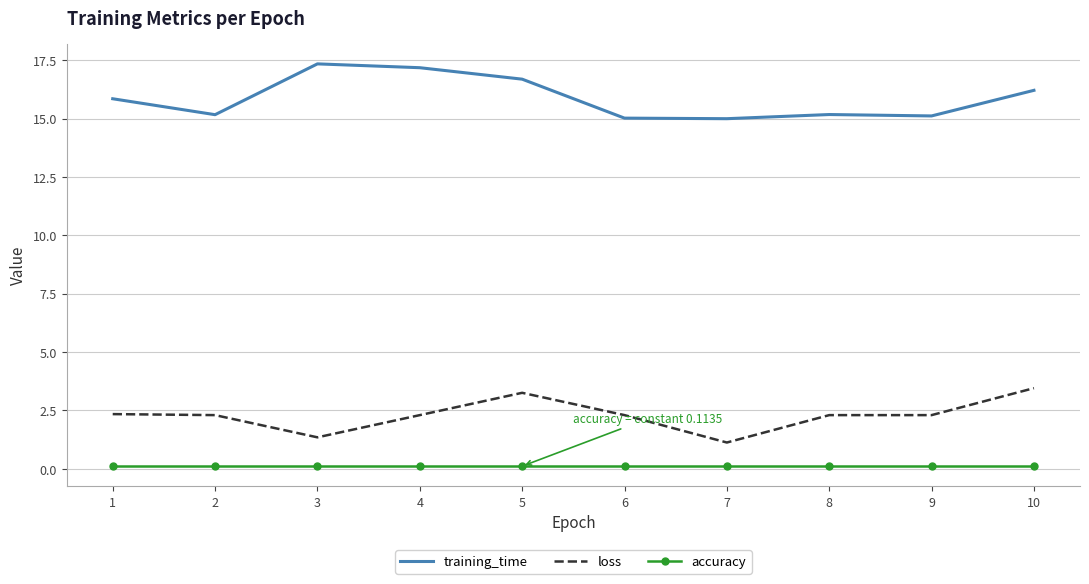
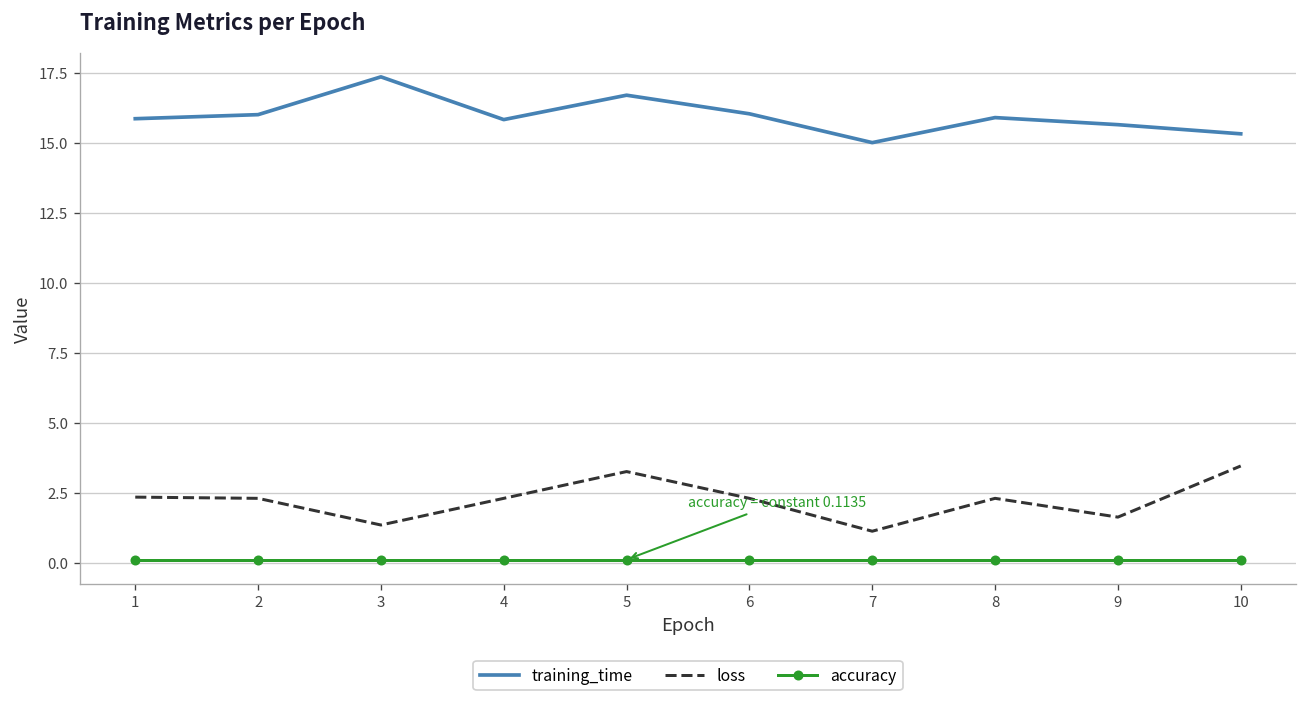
training_time, 2: 15.2 -> 16.0
training_time, 4: 17.2 -> 15.8
training_time, 6: 15.0 -> 16.0
training_time, 8: 15.2 -> 15.9
training_time, 9: 15.1 -> 15.6
loss, 9: 2.3 -> 1.6
training_time, 10: 16.2 -> 15.3
